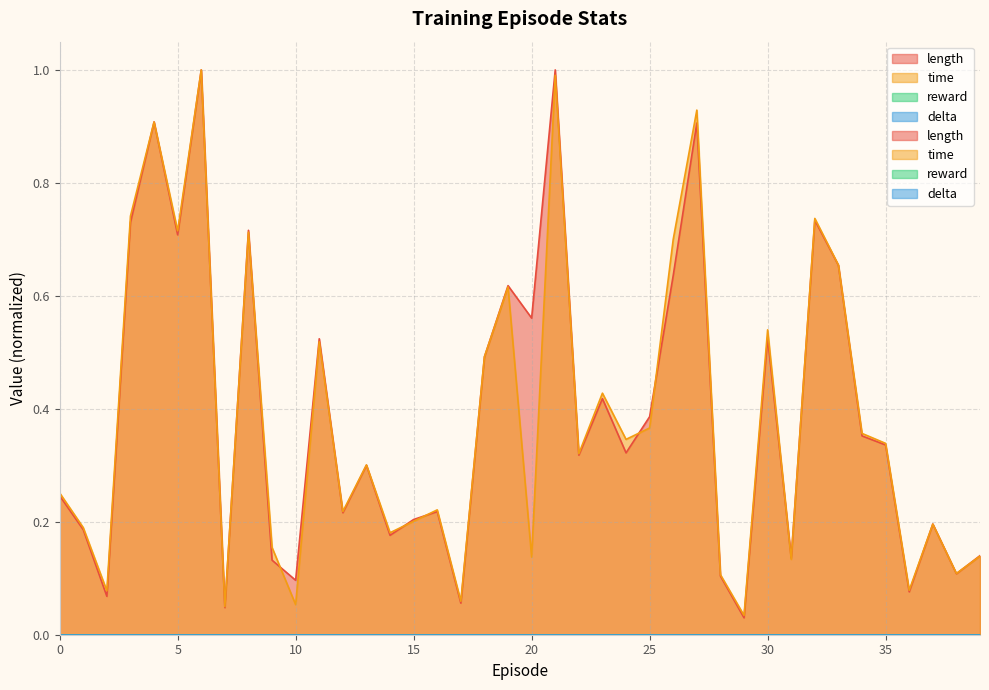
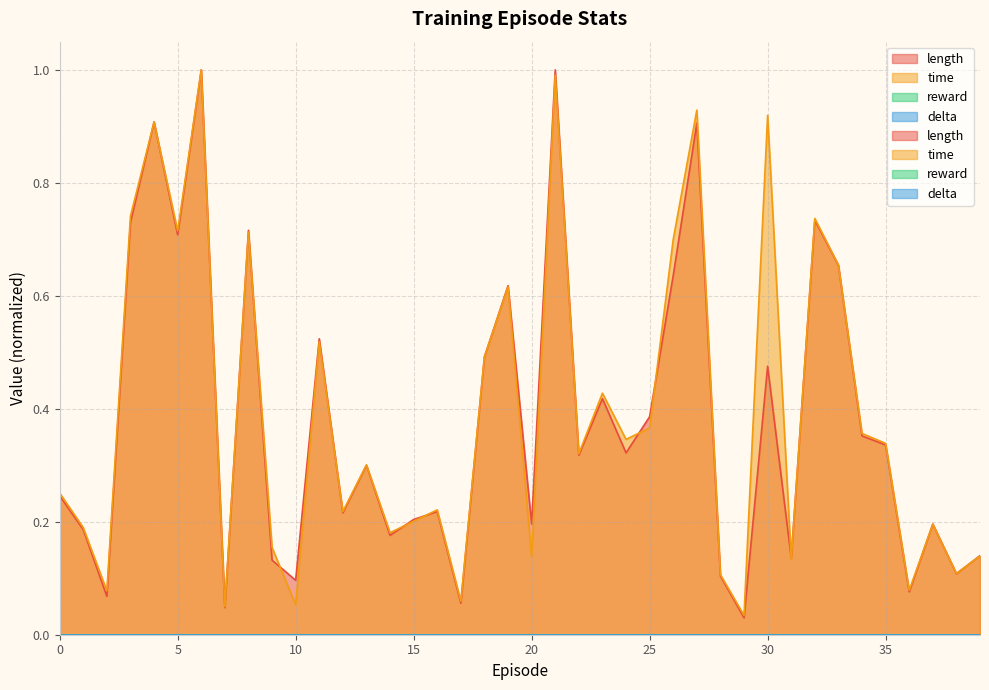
length, 20: 0.56 -> 0.20
length, 30: 0.53 -> 0.48
time, 30: 0.54 -> 0.92
